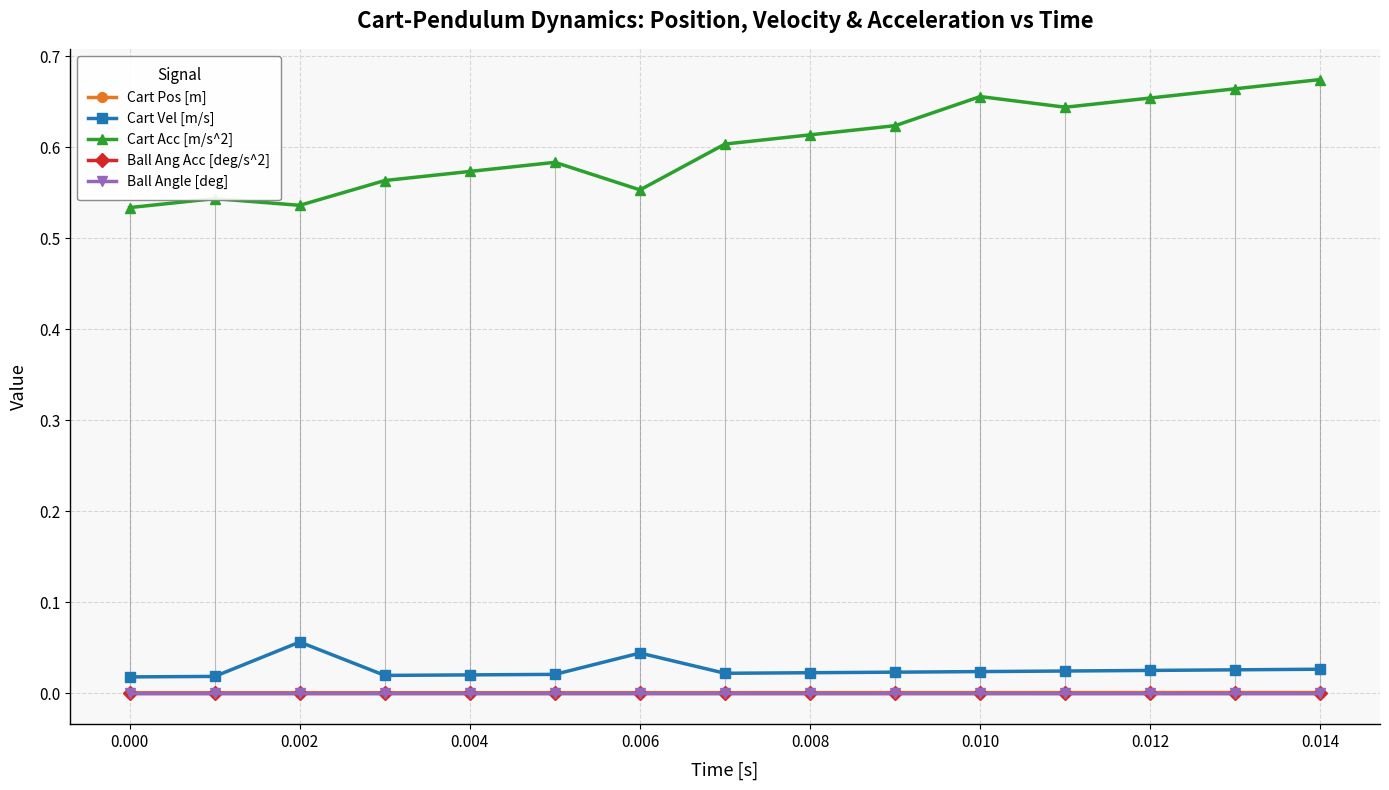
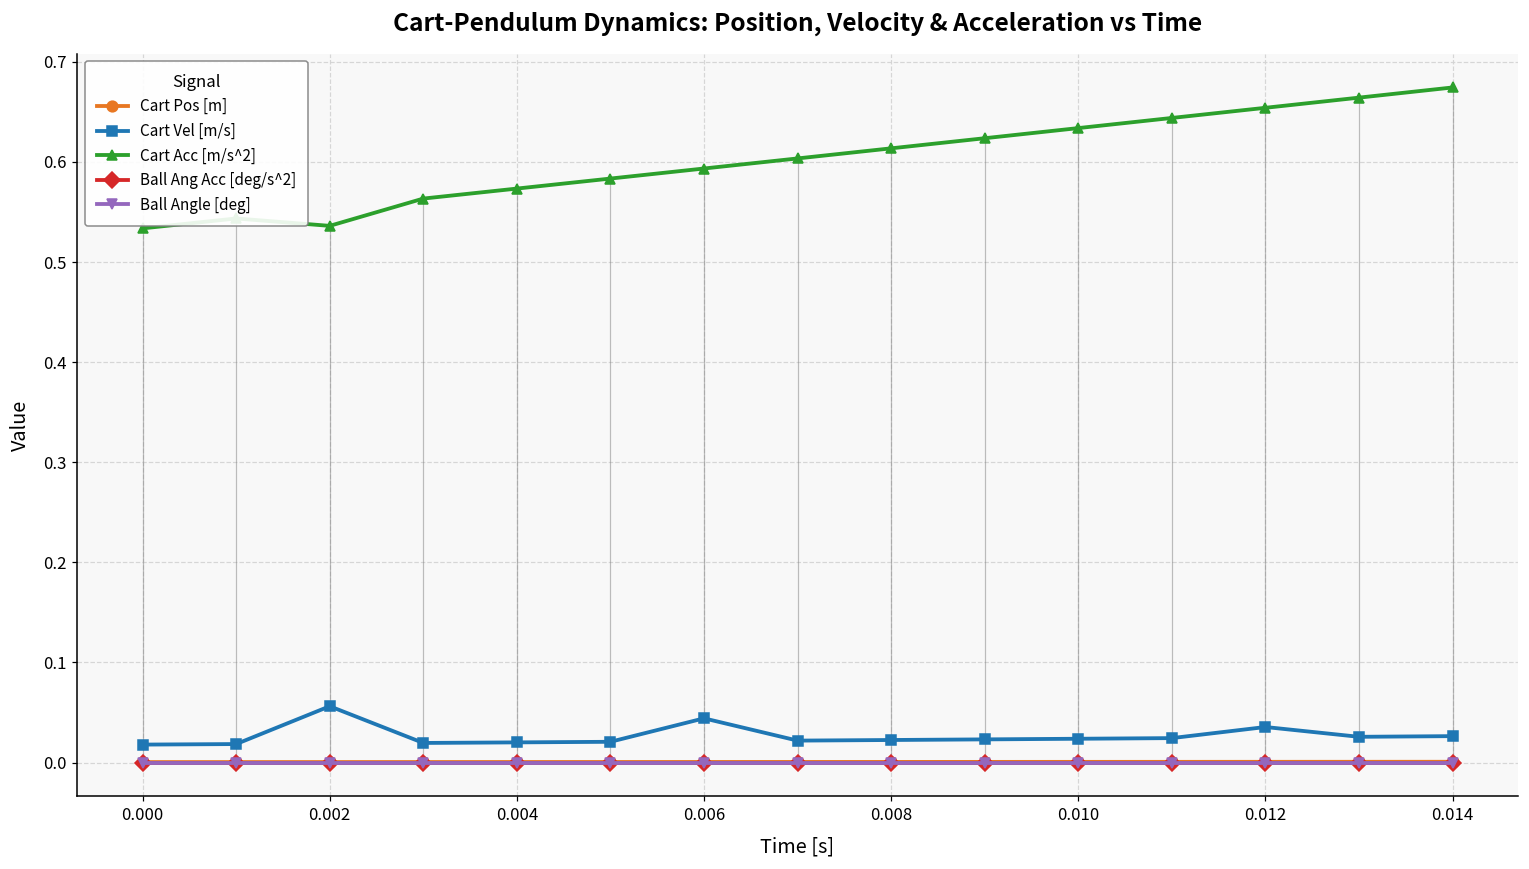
Cart Acc [m/s^2], 0.006: 0.55 -> 0.59
Cart Acc [m/s^2], 0.010: 0.66 -> 0.63
Cart Vel [m/s], 0.012: 0.03 -> 0.04
